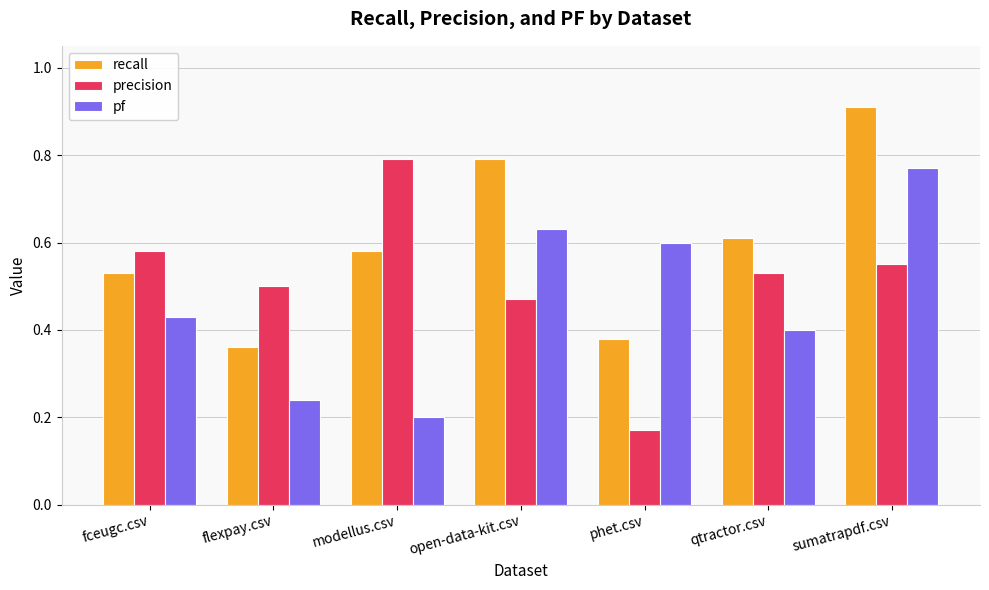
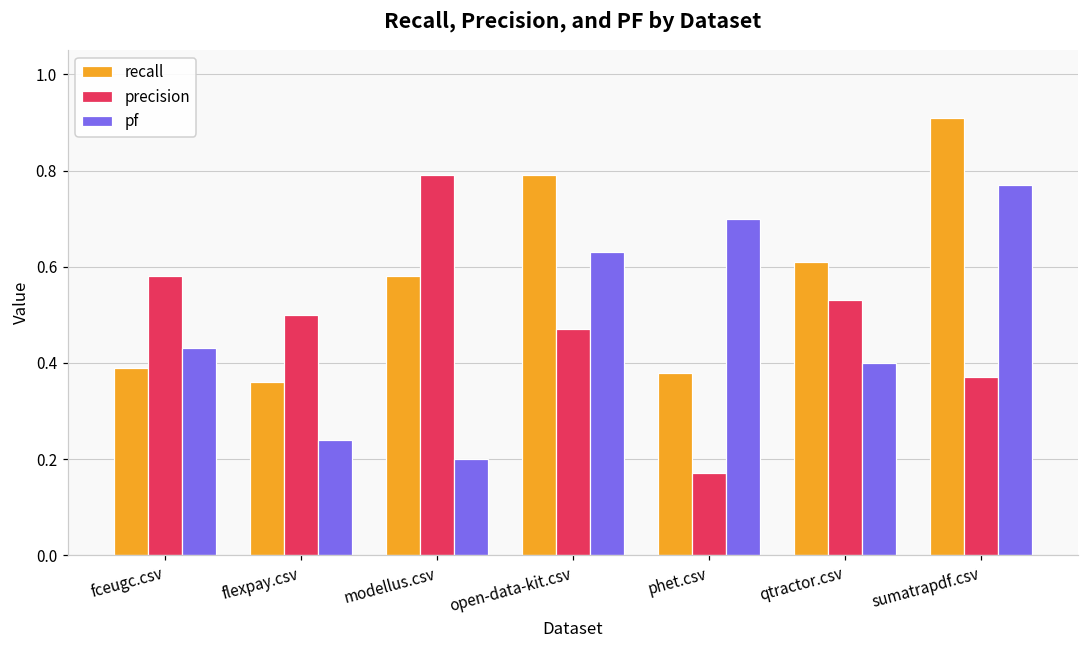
recall, fceugc.csv: 0.53 -> 0.39
pf, phet.csv: 0.6 -> 0.7
precision, sumatrapdf.csv: 0.55 -> 0.37
